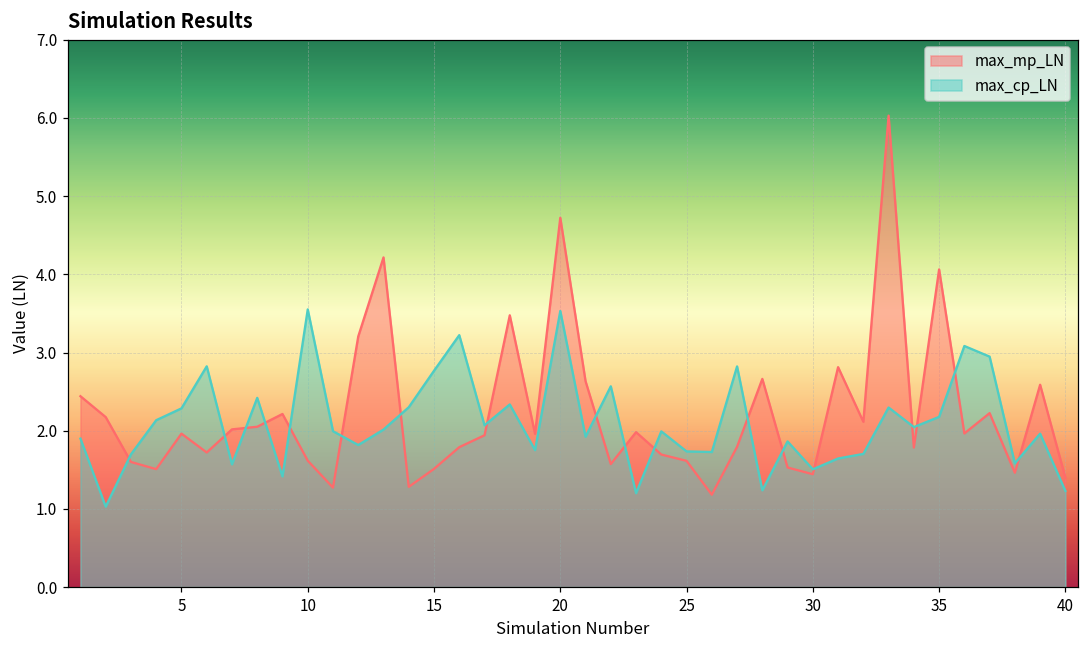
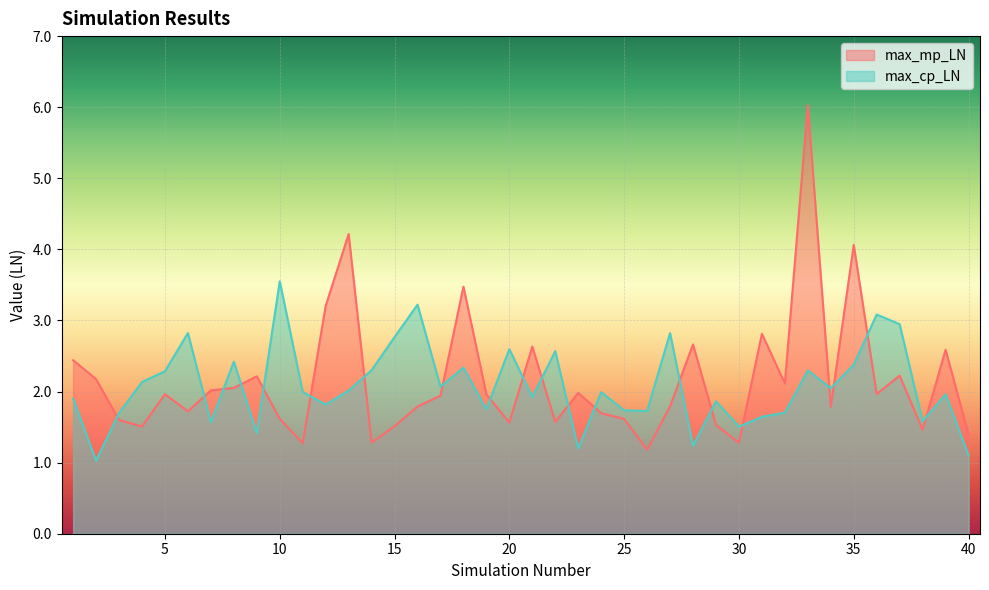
max_mp_LN, 20: 4.7 -> 1.6
max_cp_LN, 20: 3.5 -> 2.6
max_mp_LN, 30: 1.4 -> 1.3
max_cp_LN, 35: 2.2 -> 2.4
max_cp_LN, 40: 1.2 -> 1.1
